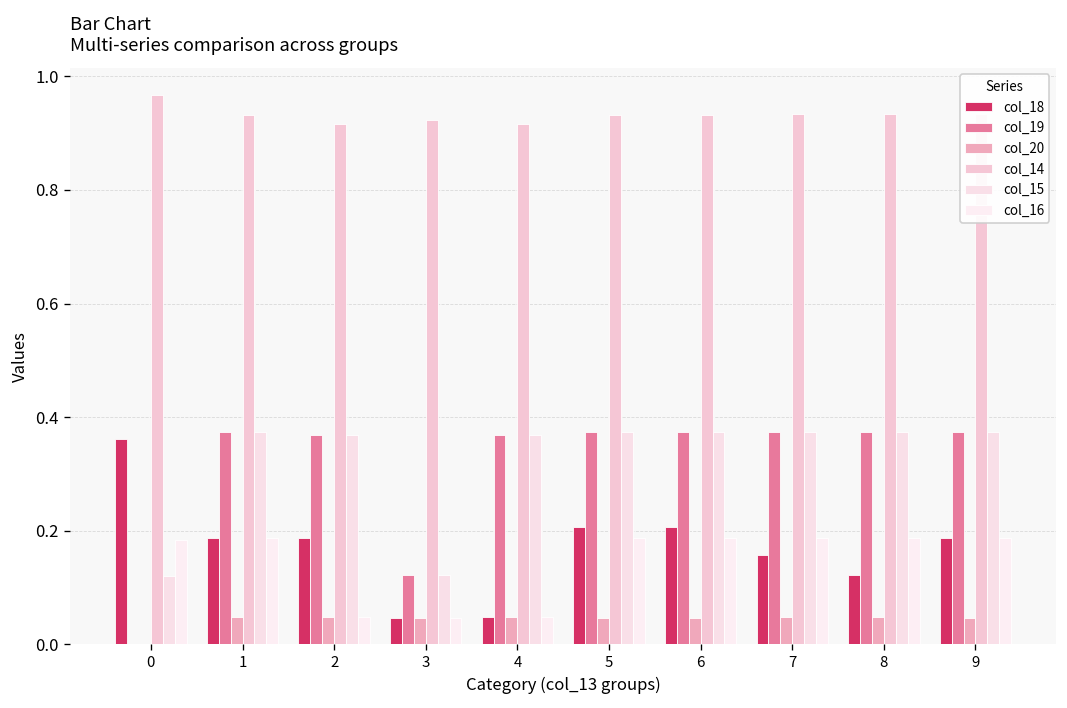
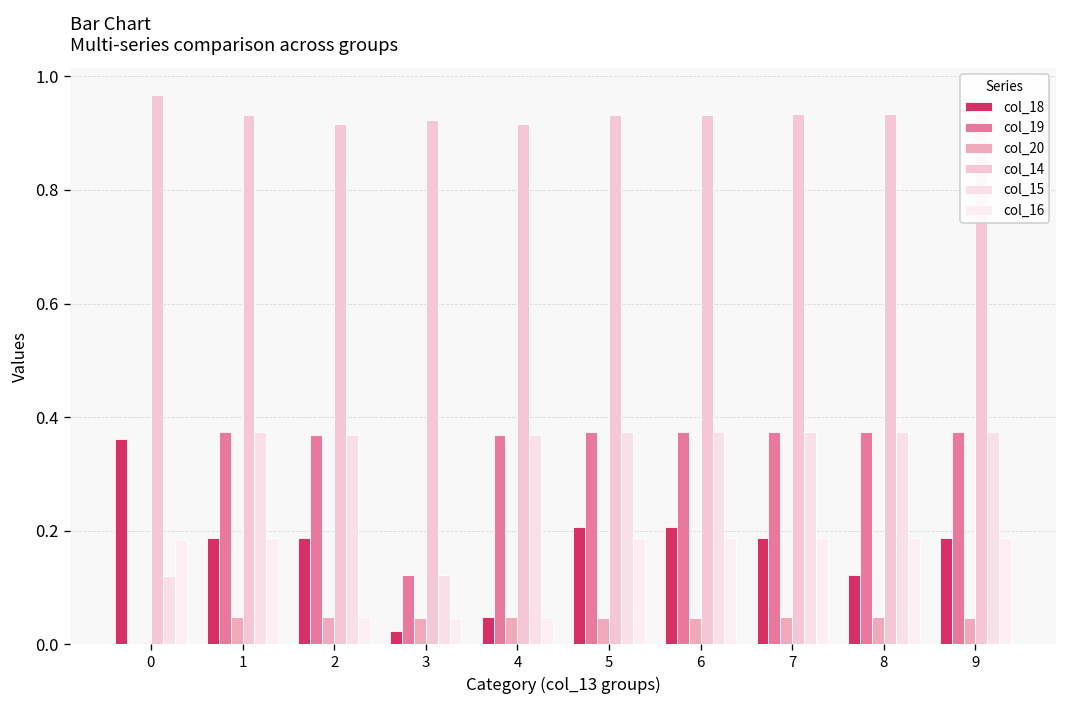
col_18, 3: 0.05 -> 0.02
col_18, 7: 0.16 -> 0.19
